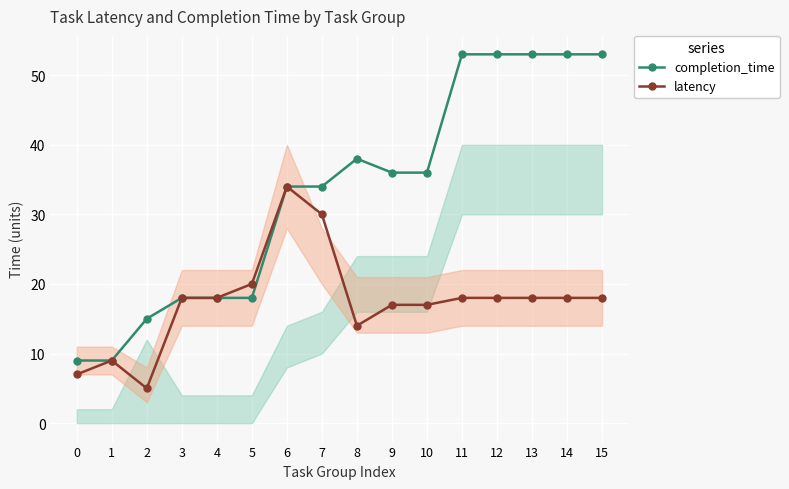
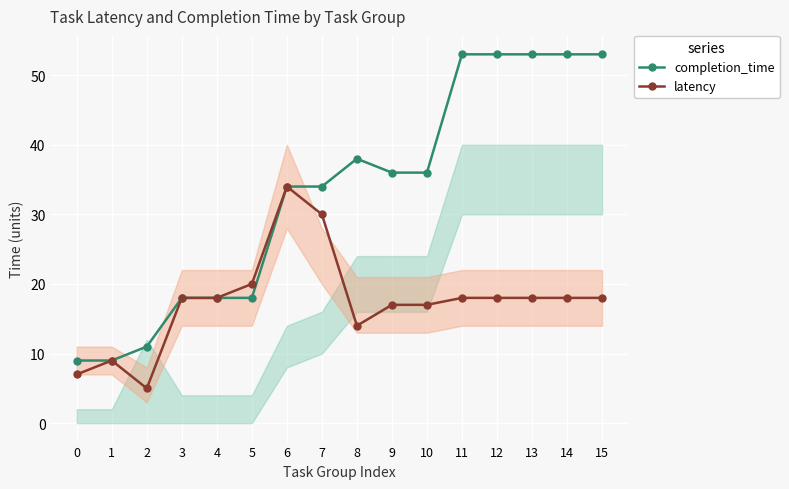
completion_time, 2: 15 -> 11
